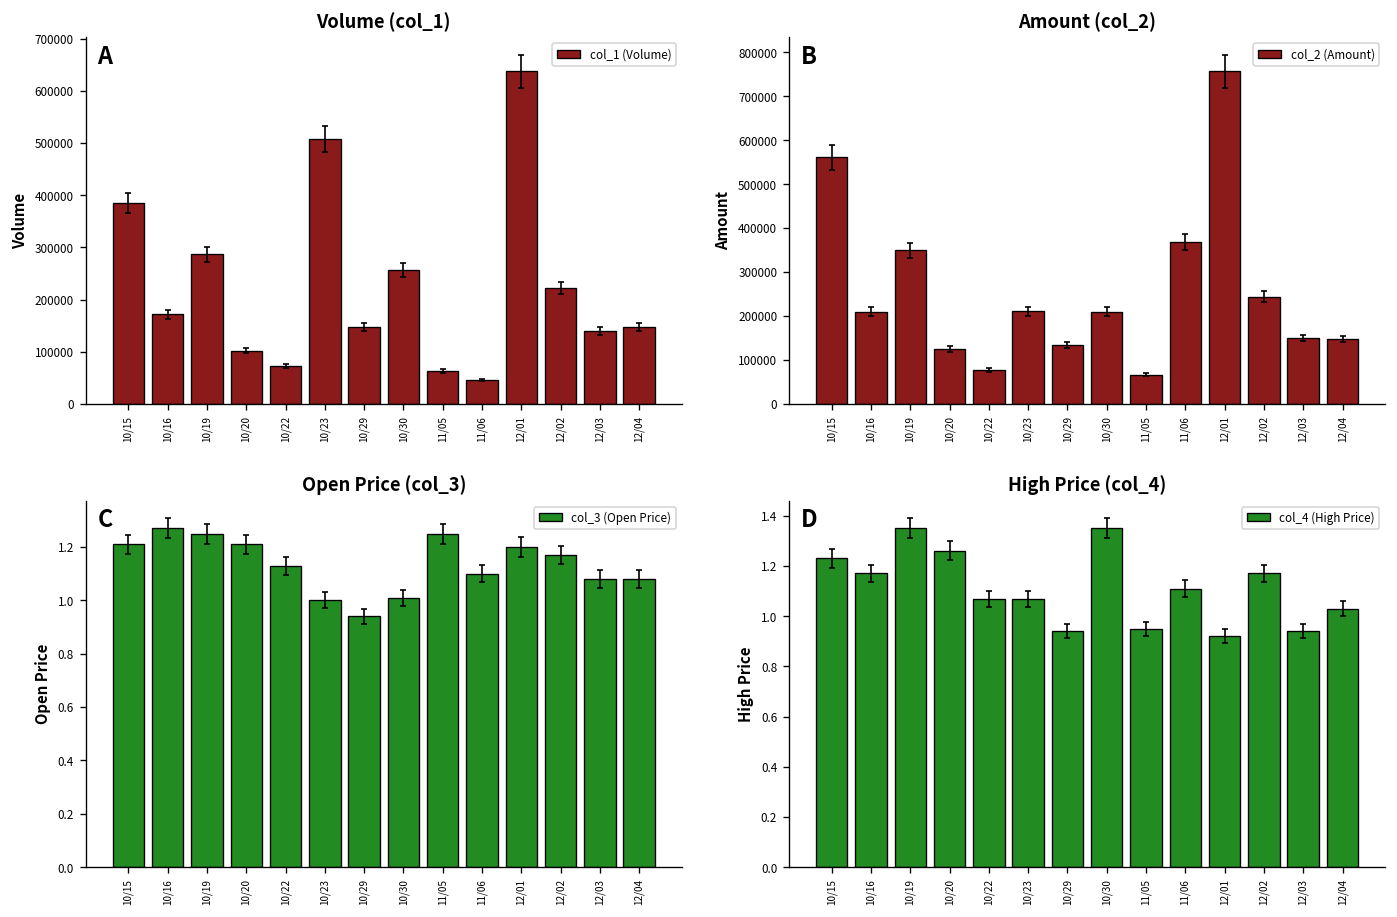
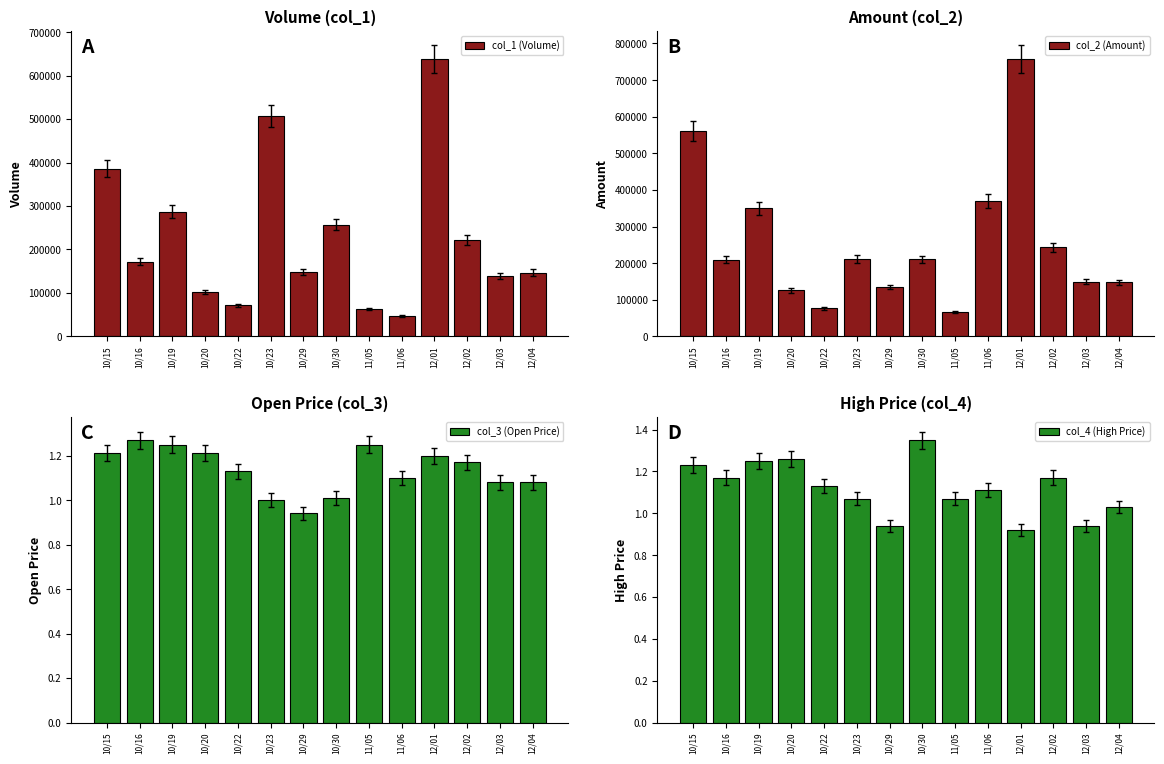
High Price (col_4), col_4 (High Price), 10/19: 1.35 -> 1.25
High Price (col_4), col_4 (High Price), 10/22: 1.07 -> 1.13
High Price (col_4), col_4 (High Price), 11/05: 0.95 -> 1.07
